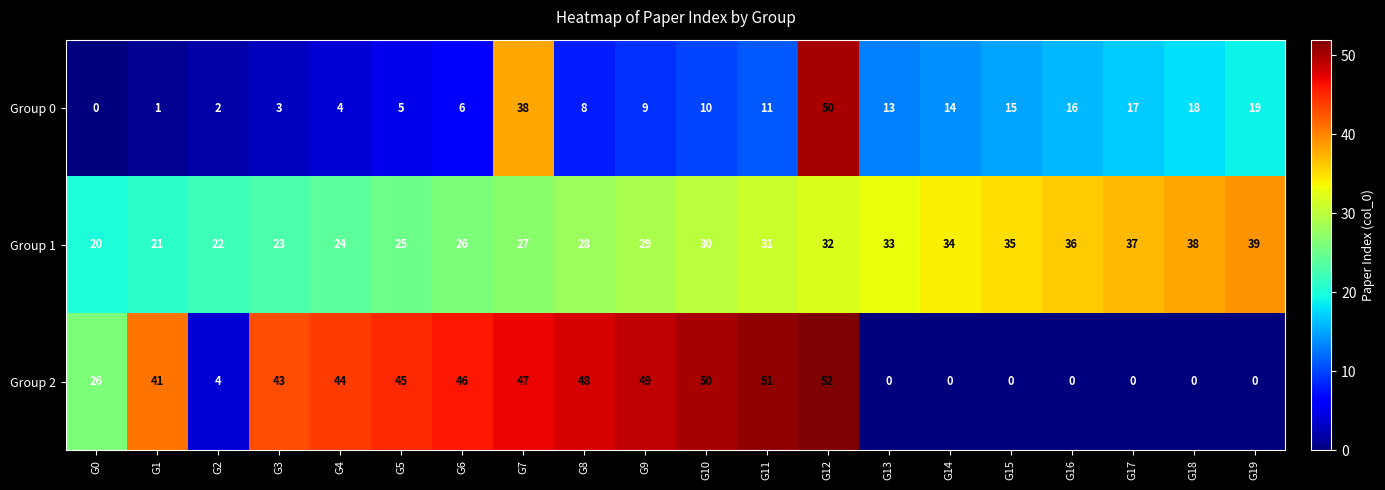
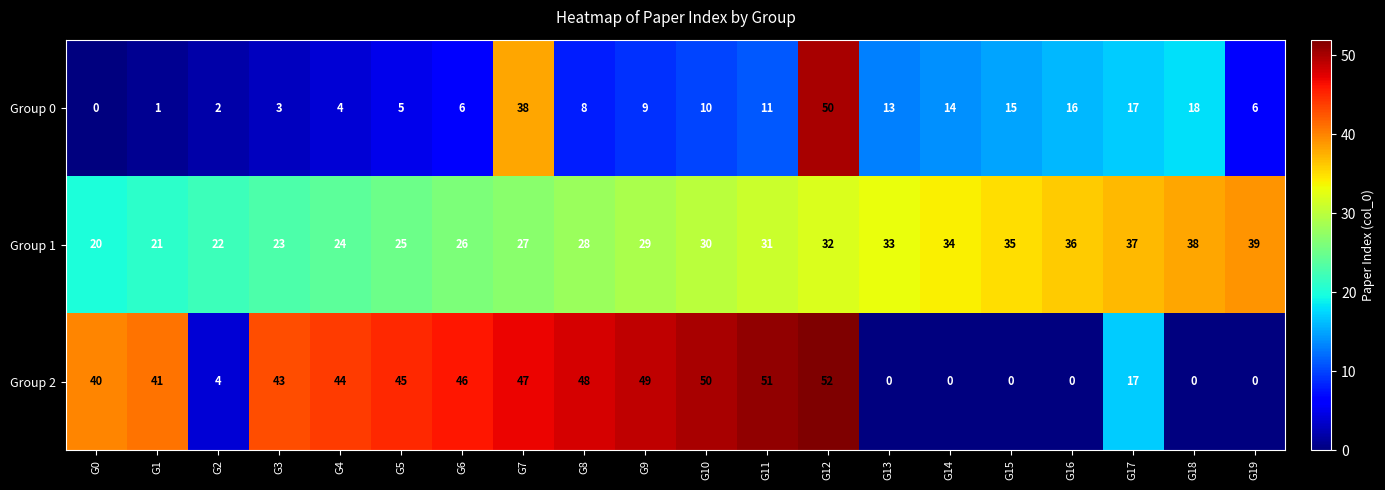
Group 0, G19: 19 -> 6
Group 2, G0: 26 -> 40
Group 2, G17: 0 -> 17
